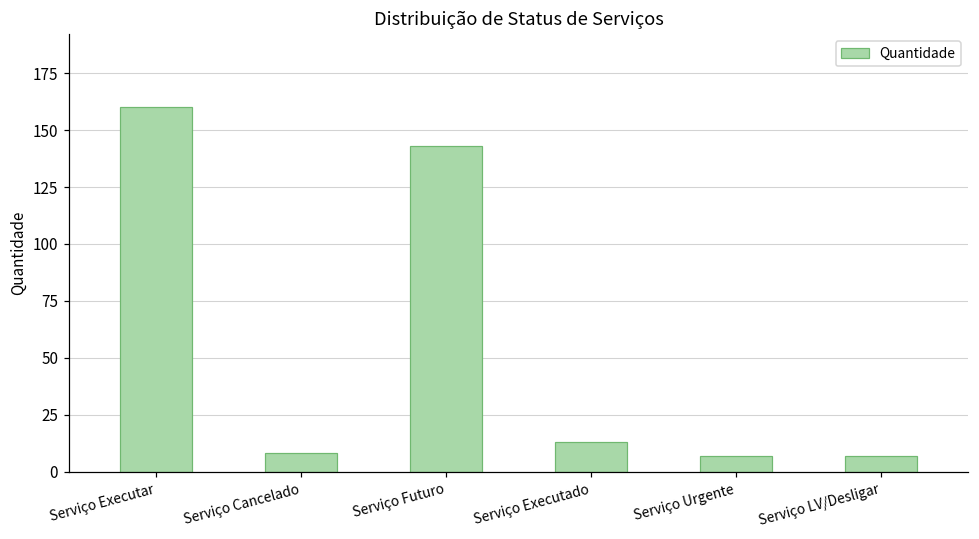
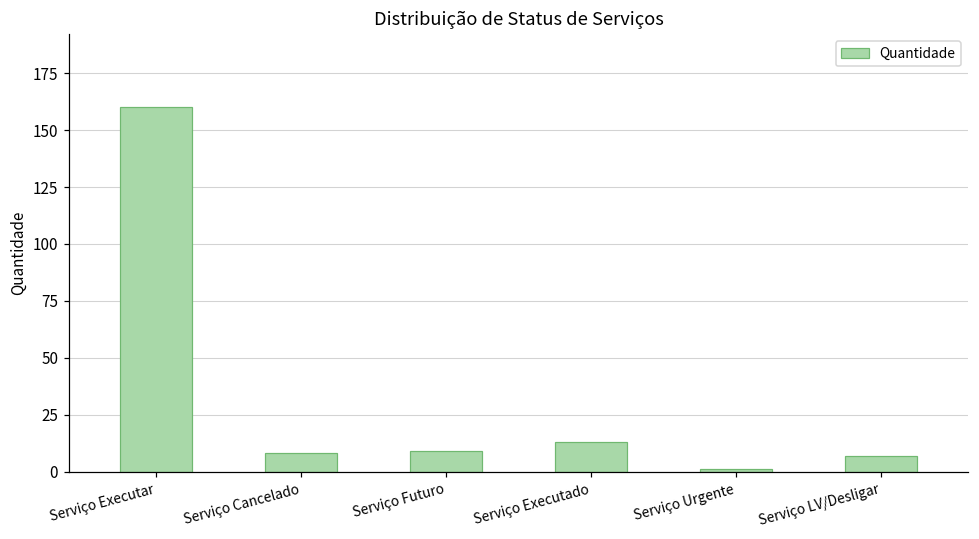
Serviço Futuro: 143 -> 9
Serviço Urgente: 7 -> 1
